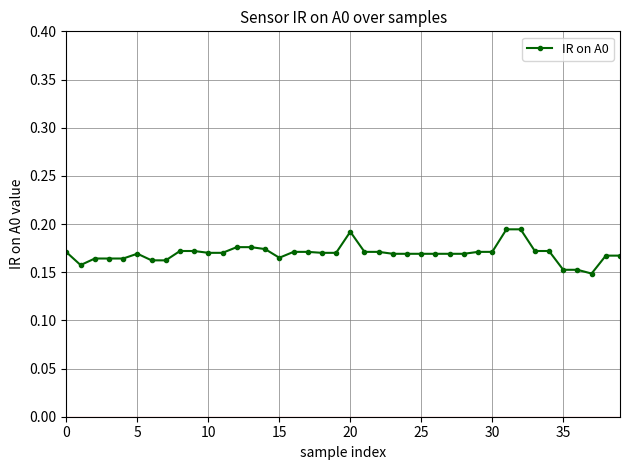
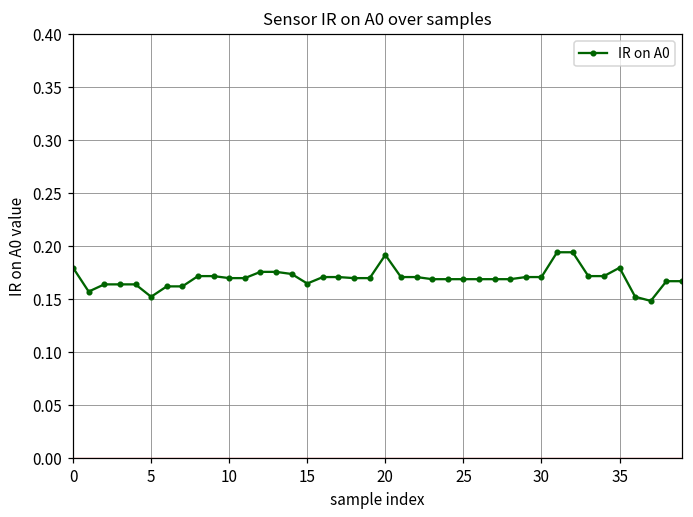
0: 0.17 -> 0.18
5: 0.17 -> 0.15
35: 0.15 -> 0.18
